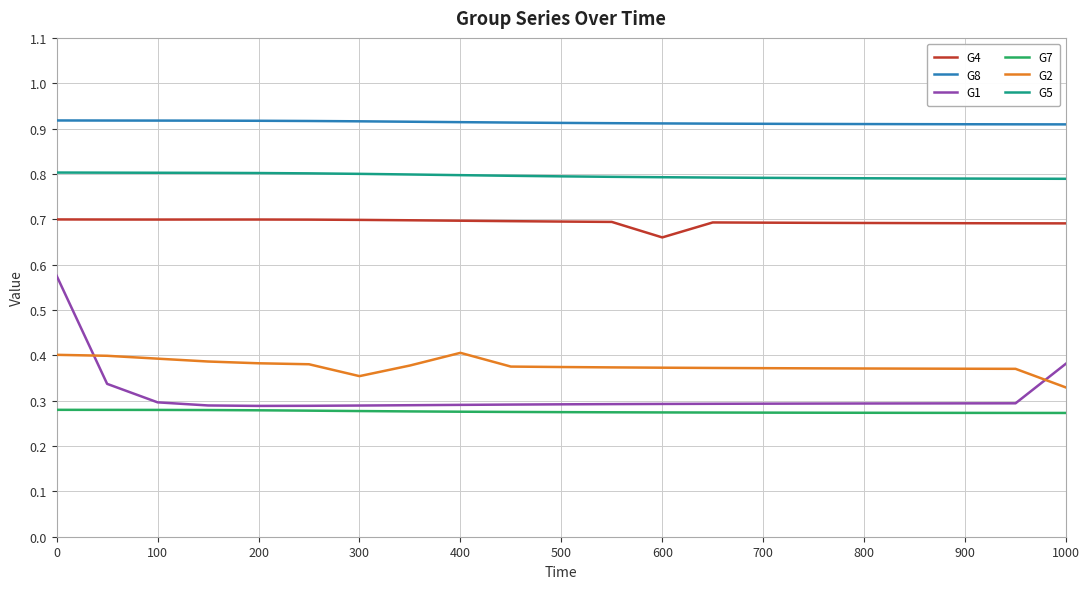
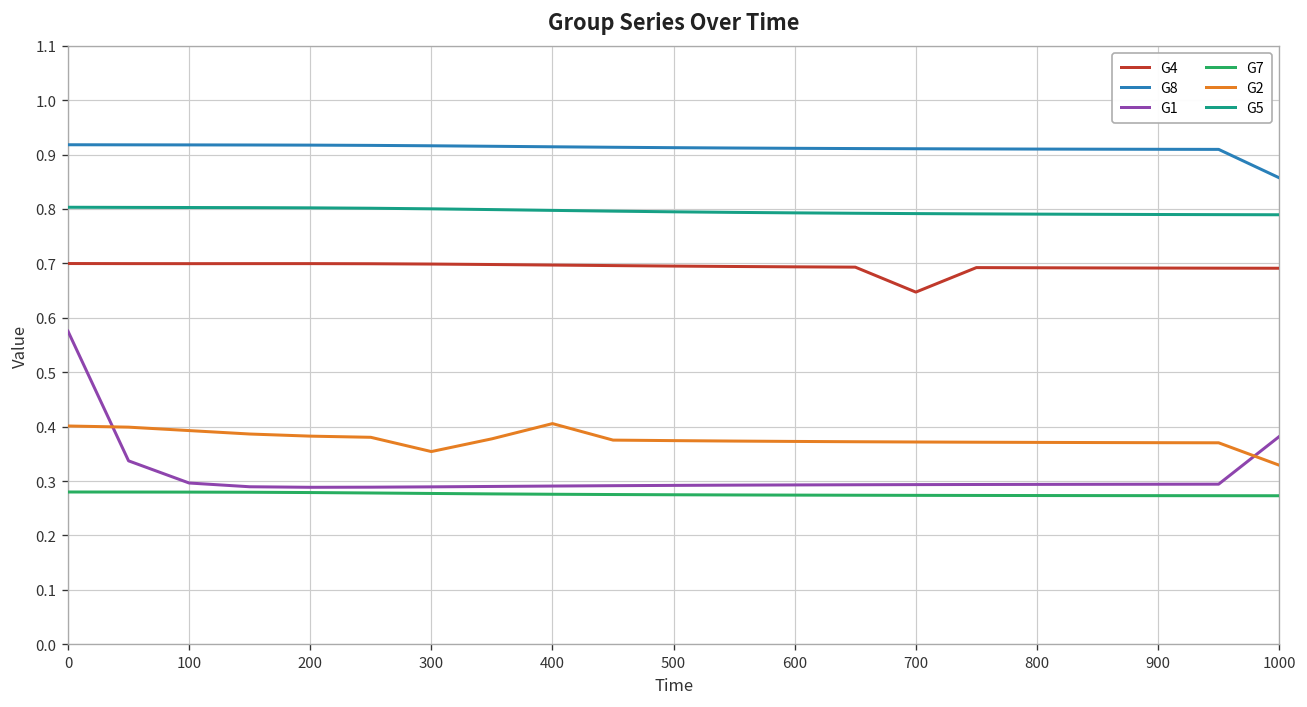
G4, 600: 0.66 -> 0.69
G4, 700: 0.69 -> 0.65
G8, 1000: 0.91 -> 0.86
